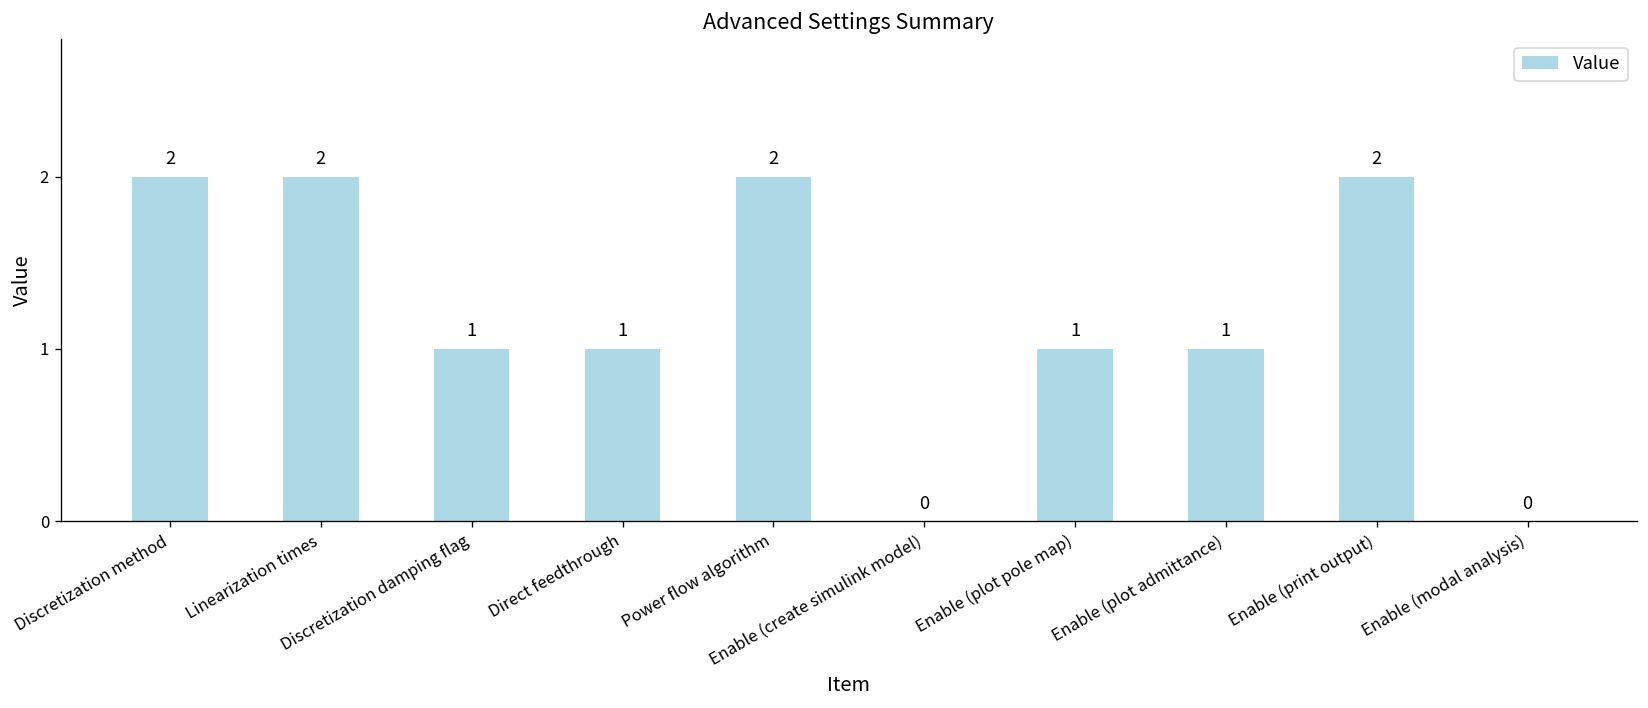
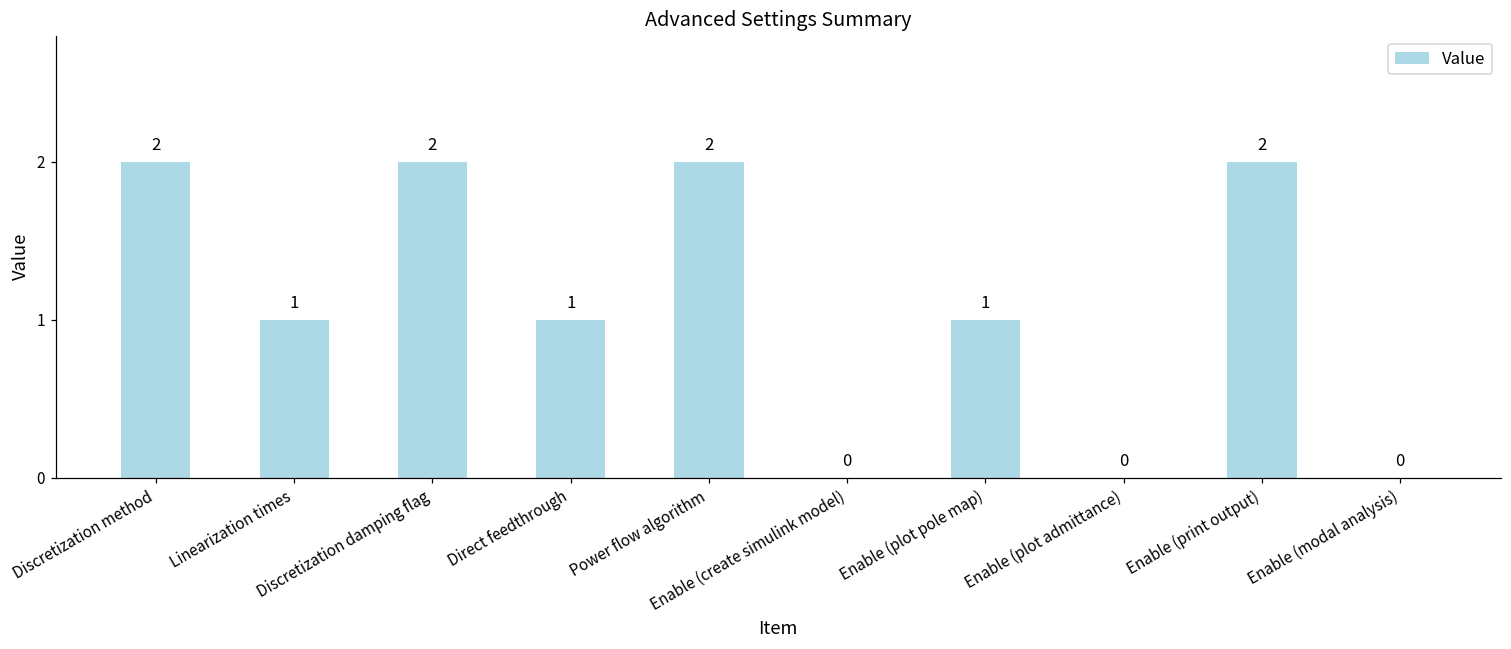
Linearization times: 2 -> 1
Discretization damping flag: 1 -> 2
Enable (plot admittance): 1 -> 0
